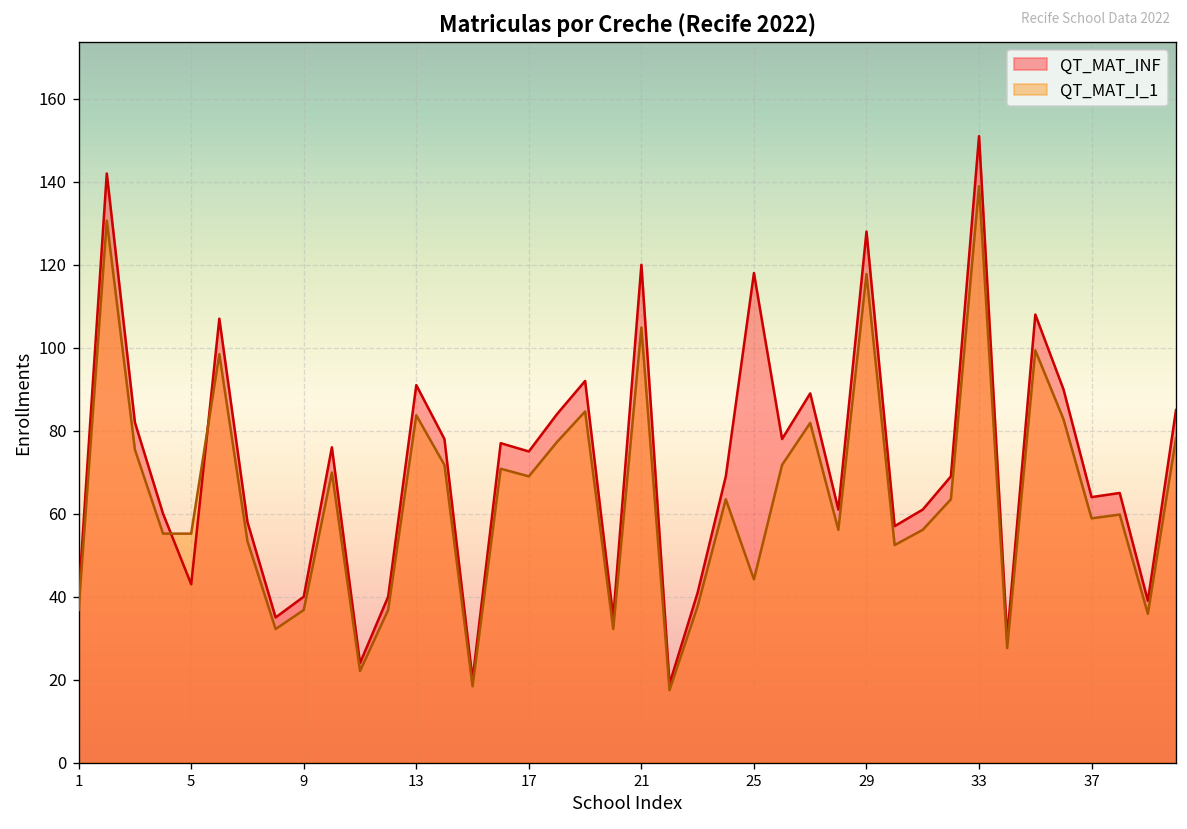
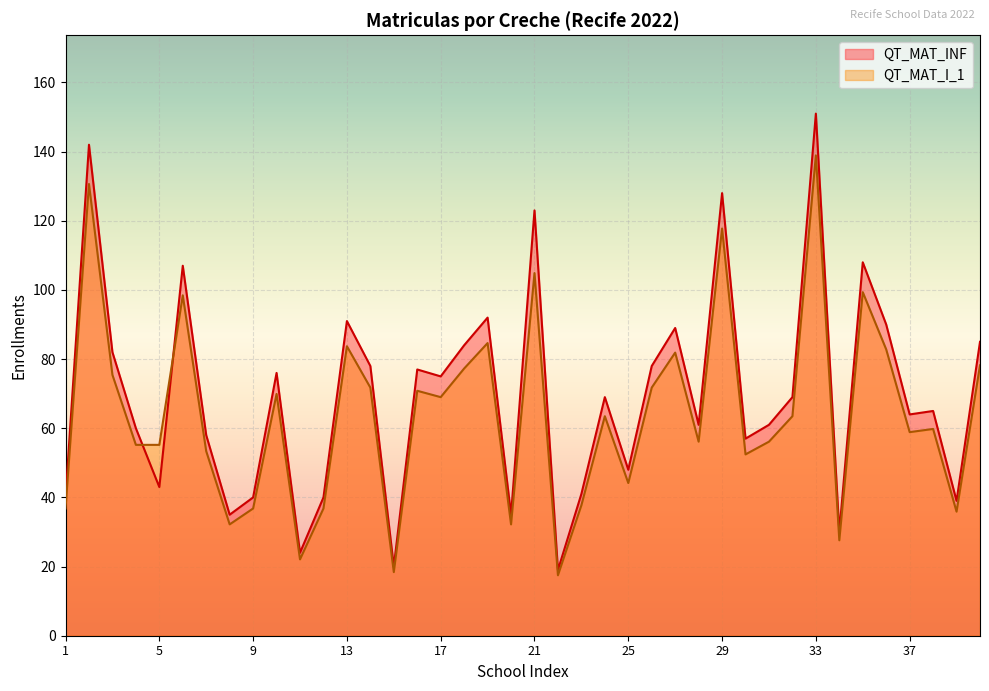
QT_MAT_INF, 21: 120 -> 123
QT_MAT_INF, 25: 118 -> 48
